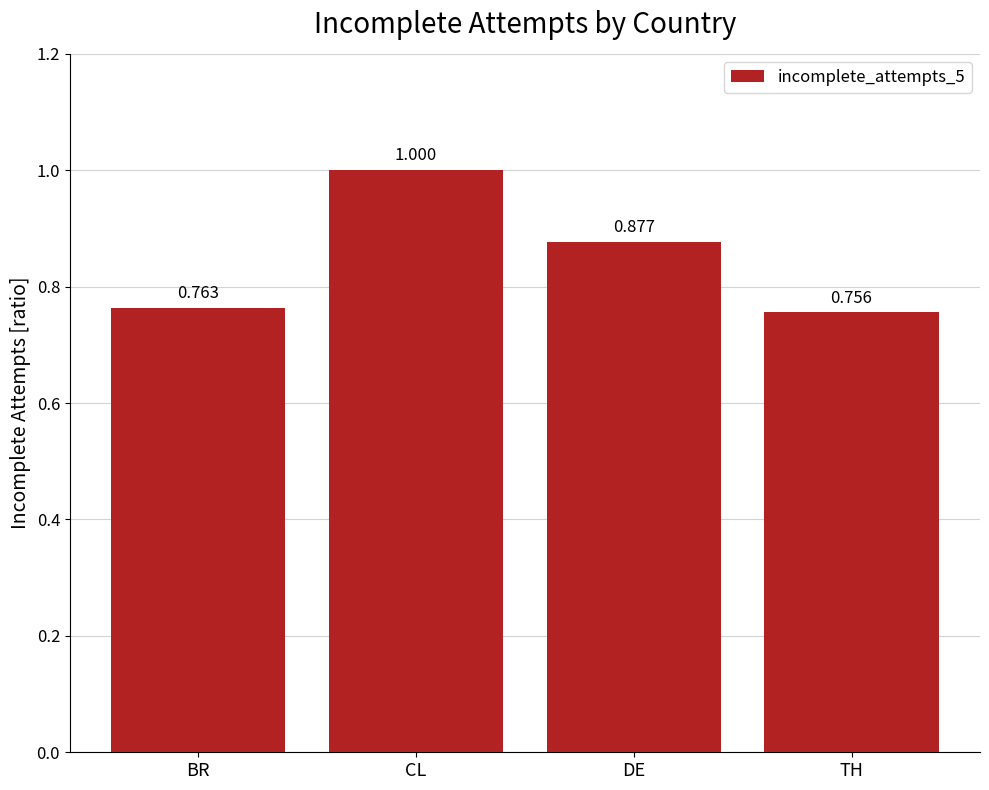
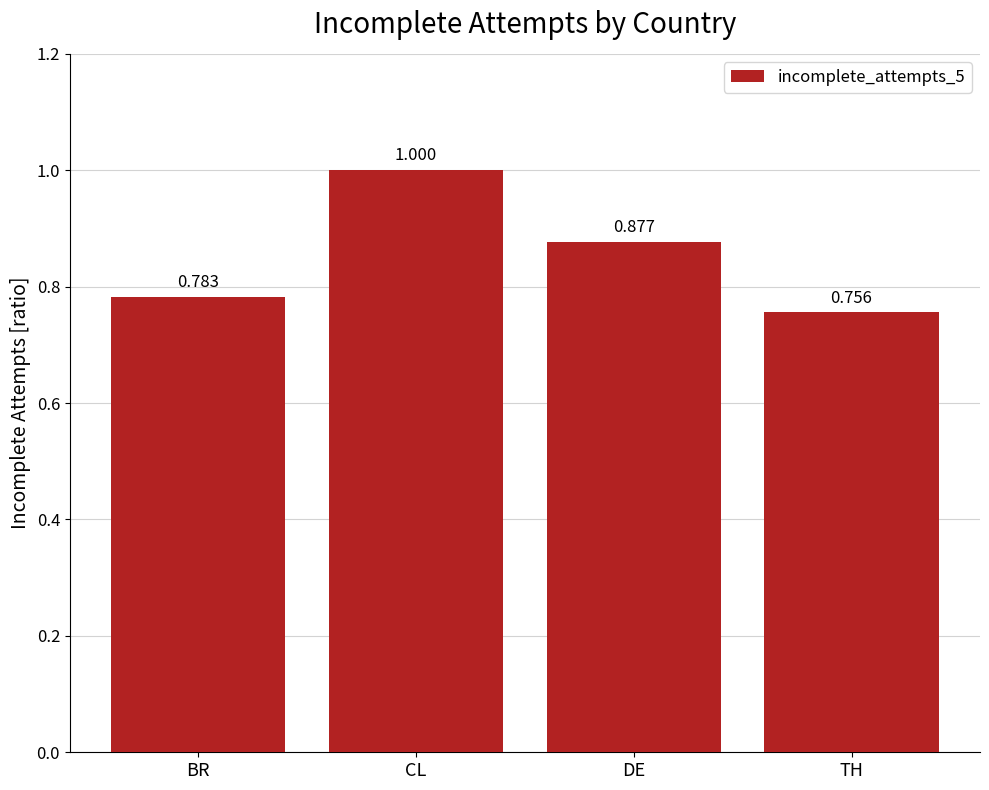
BR: 0.763 -> 0.783
